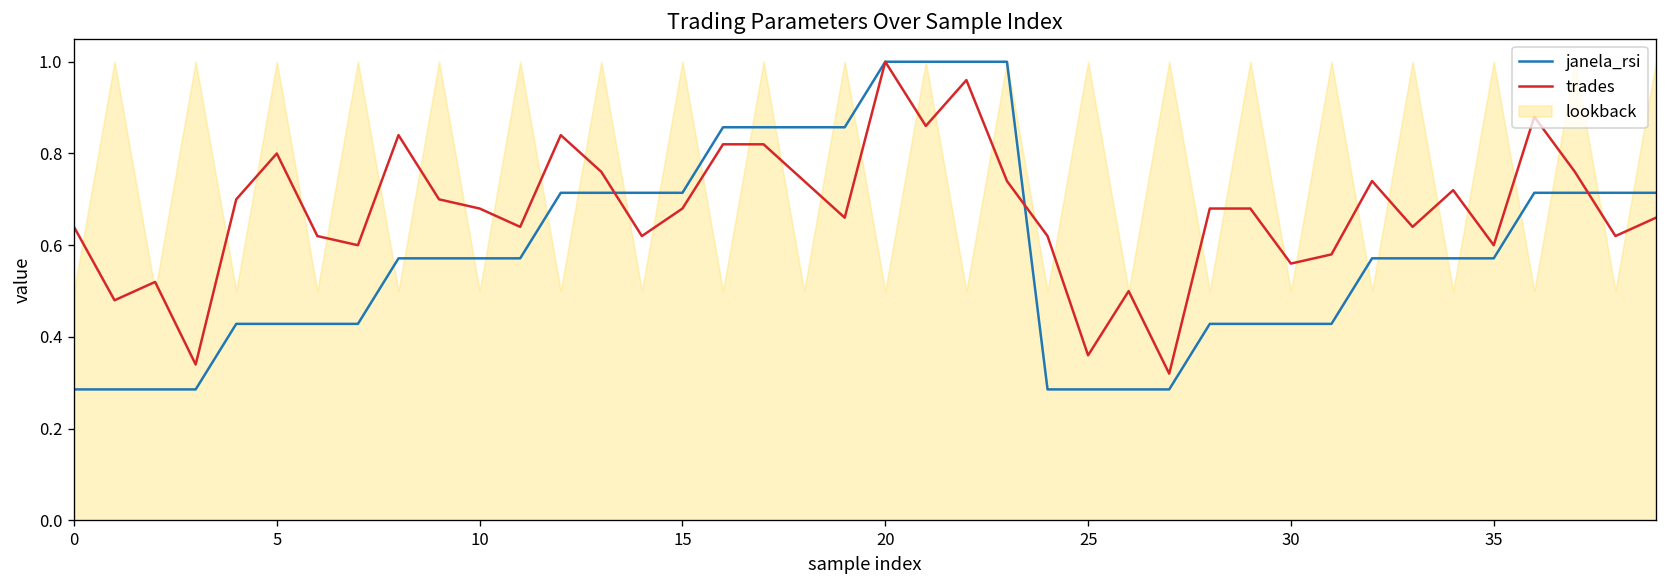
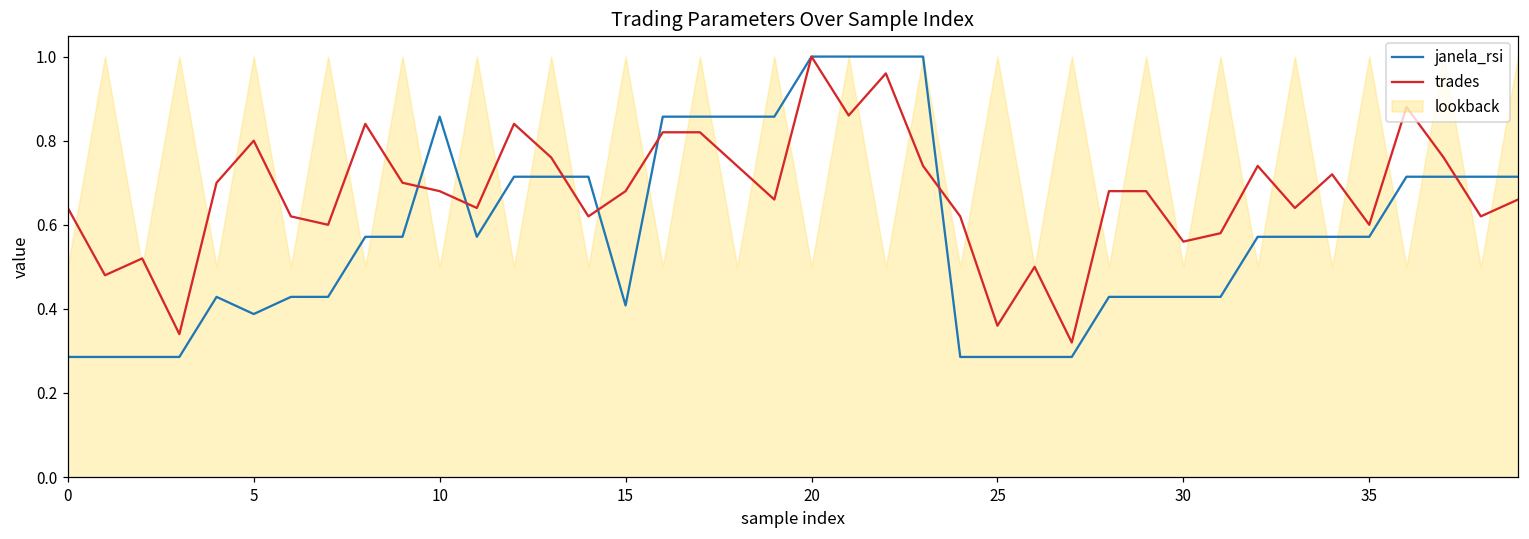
janela_rsi, 5: 0.43 -> 0.39
janela_rsi, 10: 0.57 -> 0.86
janela_rsi, 15: 0.71 -> 0.41
